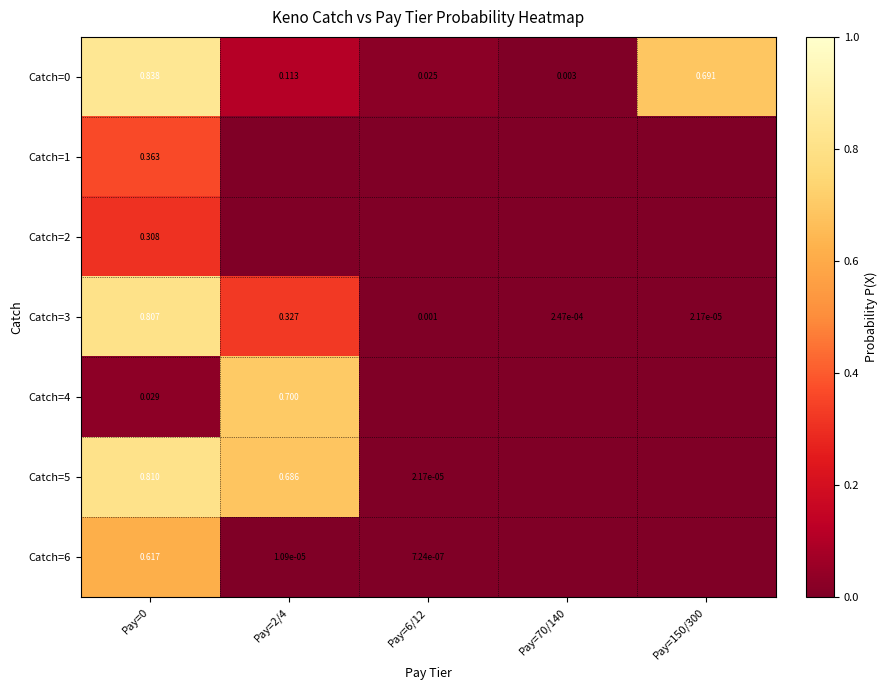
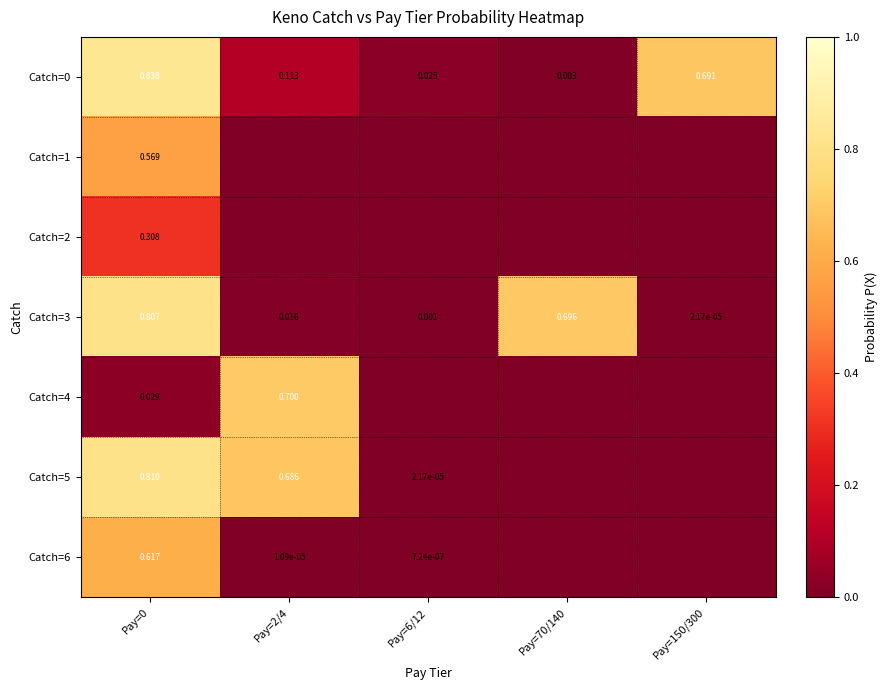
Catch=1, Pay=0: 0.363 -> 0.569
Catch=3, Pay=2/4: 0.327 -> 0.016
Catch=3, Pay=70/140: 2.47e-04 -> 0.696
